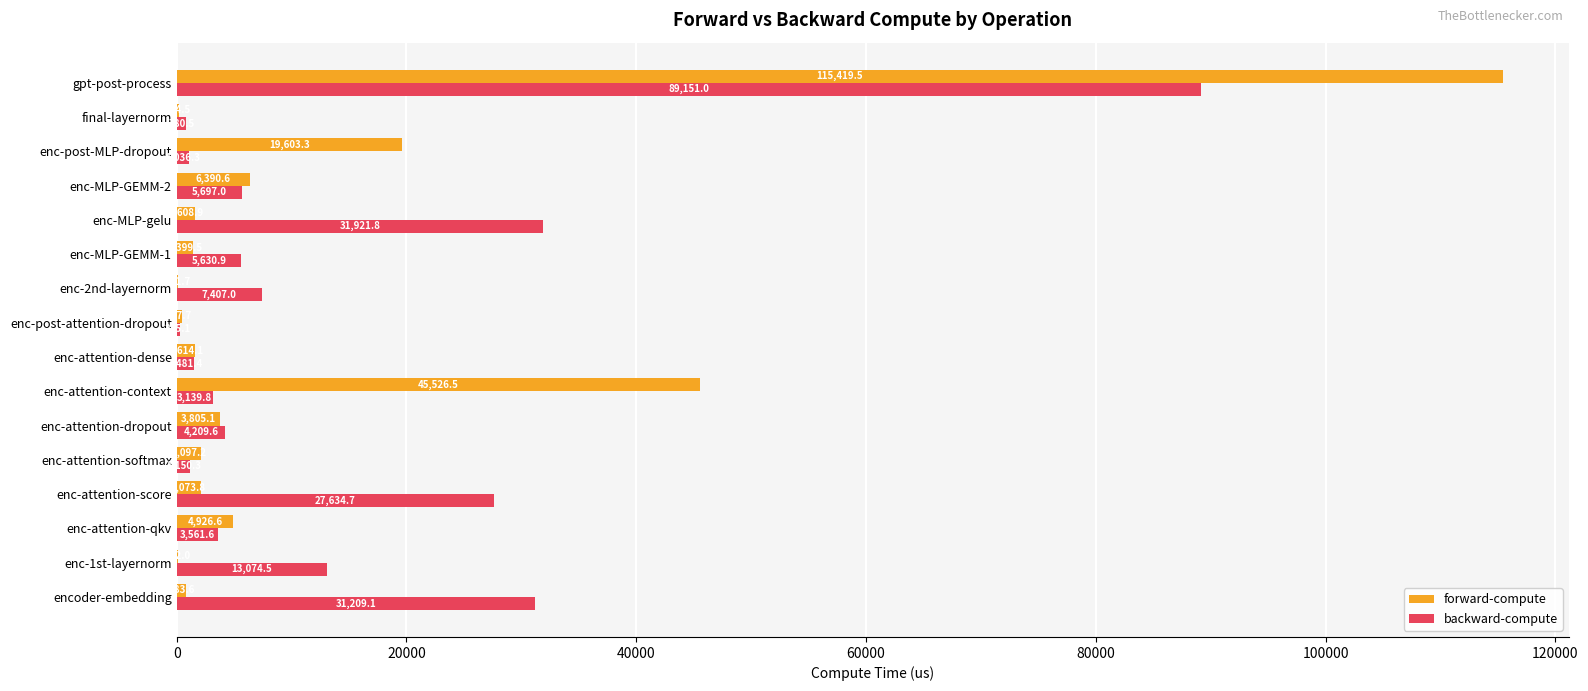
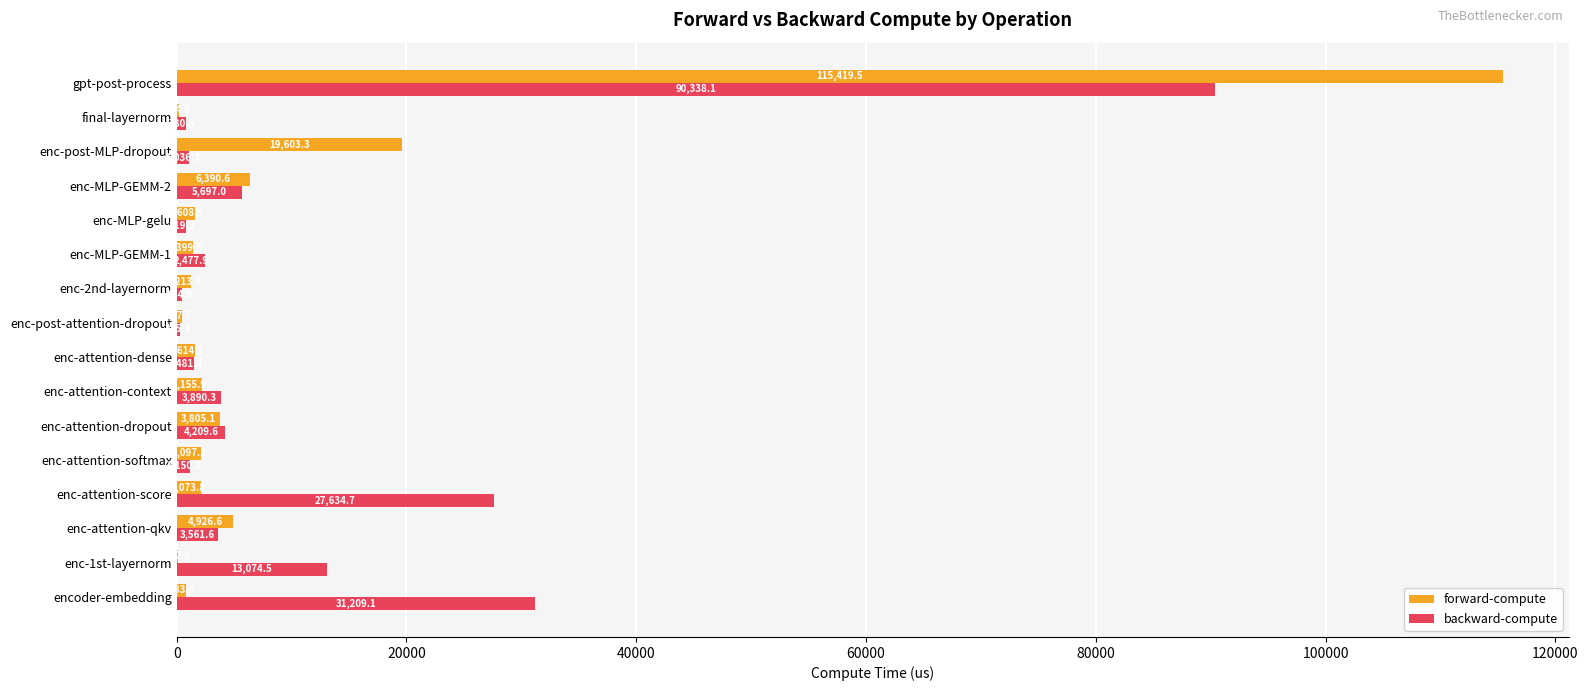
backward-compute, gpt-post-process: 89,151.0 -> 90,338.1
backward-compute, enc-MLP-gelu: 31900 -> 800
backward-compute, enc-MLP-GEMM-1: 5,630.9 -> 2,477.9
forward-compute, enc-2nd-layernorm: 100 -> 1200
backward-compute, enc-2nd-layernorm: 7400 -> 500
forward-compute, enc-attention-context: 45,526.5 -> 2,155.9
backward-compute, enc-attention-context: 3,139.8 -> 3,890.3
